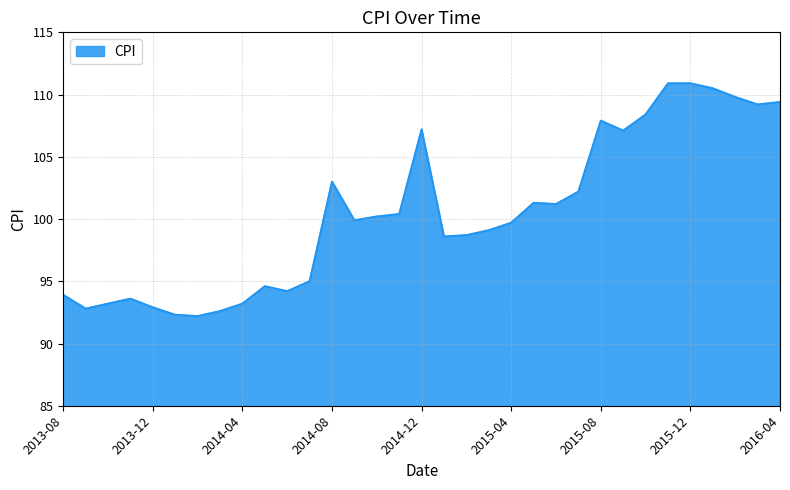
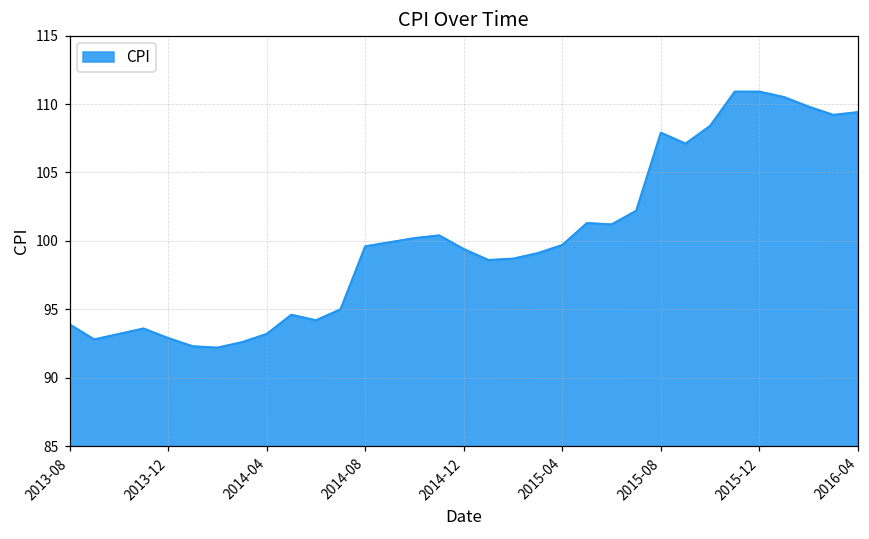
2014-08: 103.0 -> 99.6
2014-12: 107.2 -> 99.4
